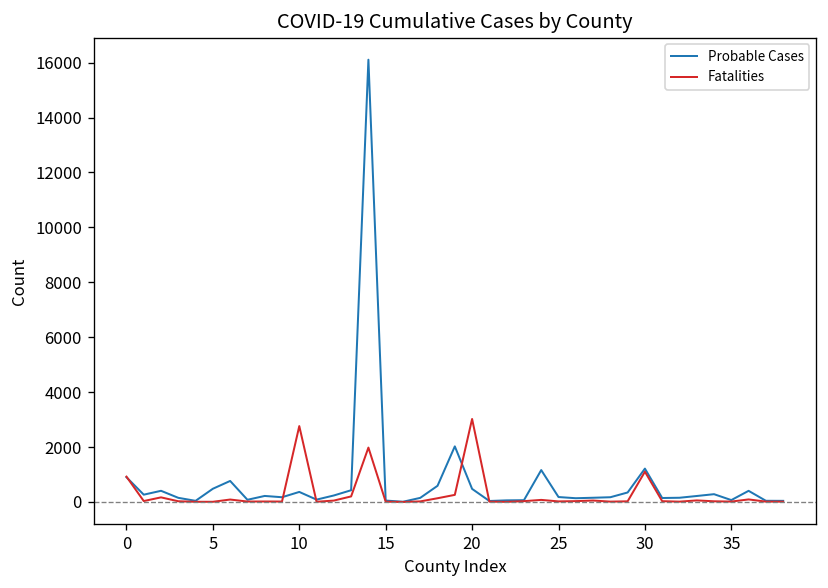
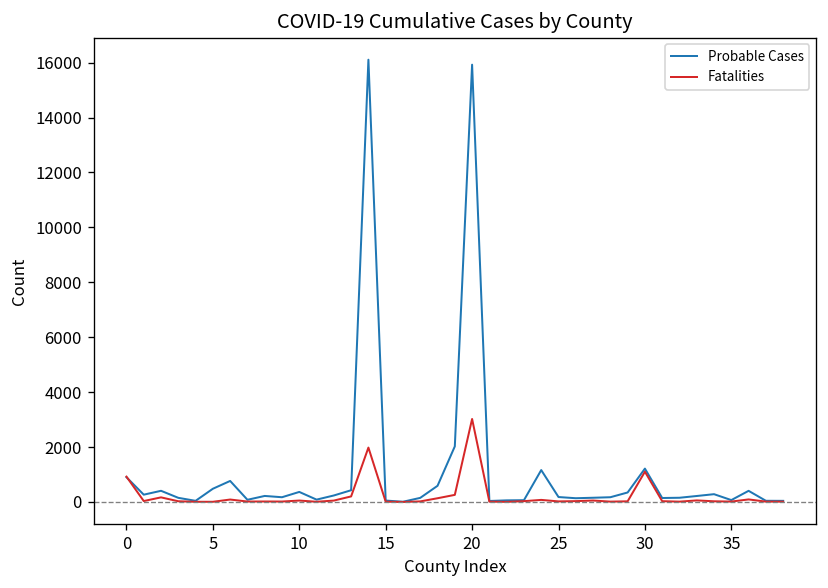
Fatalities, 10: 2800 -> 100
Probable Cases, 20: 500 -> 15900
